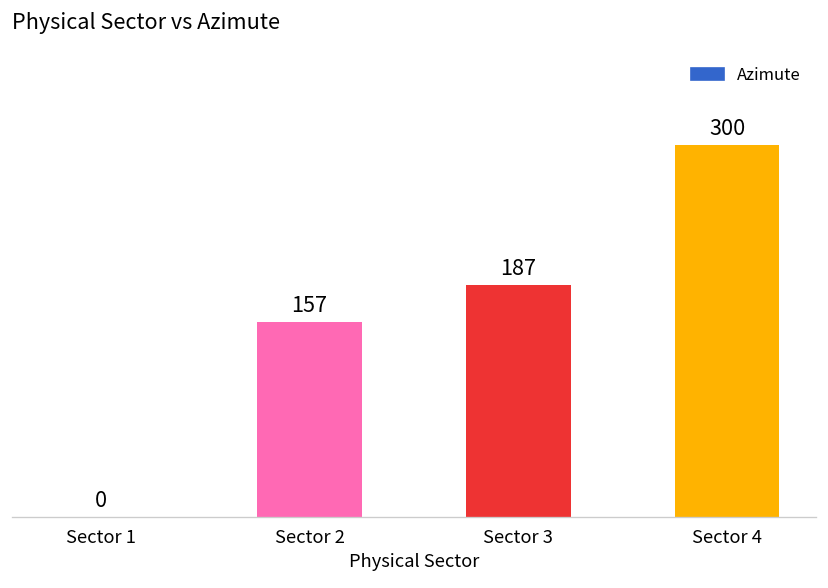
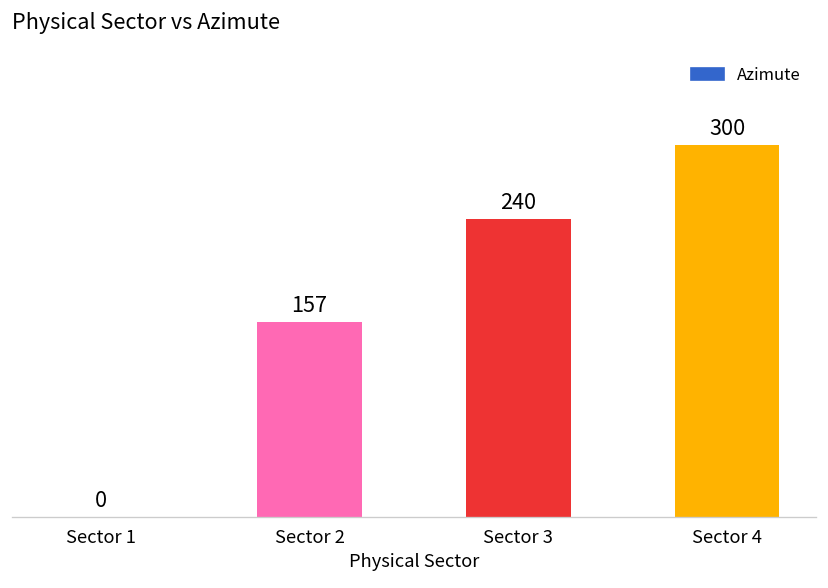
Sector 3: 187 -> 240
